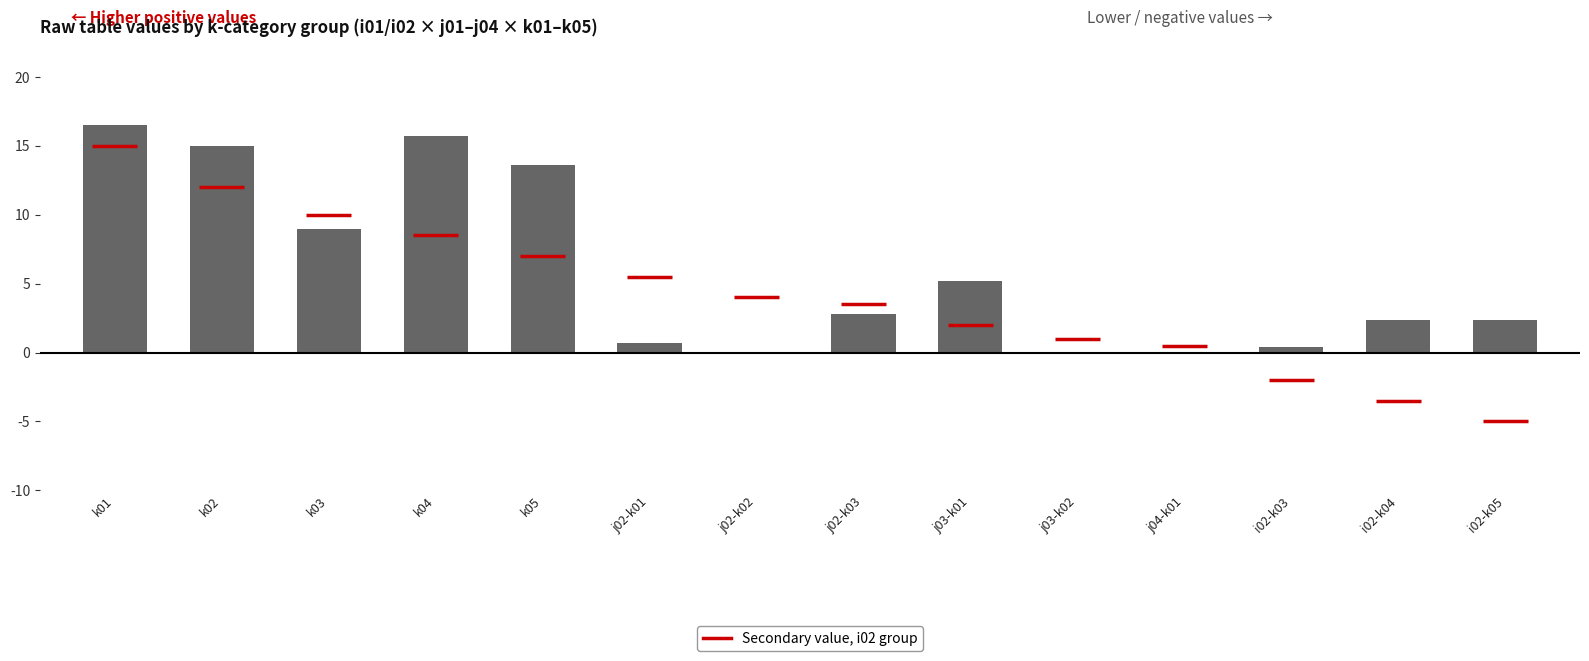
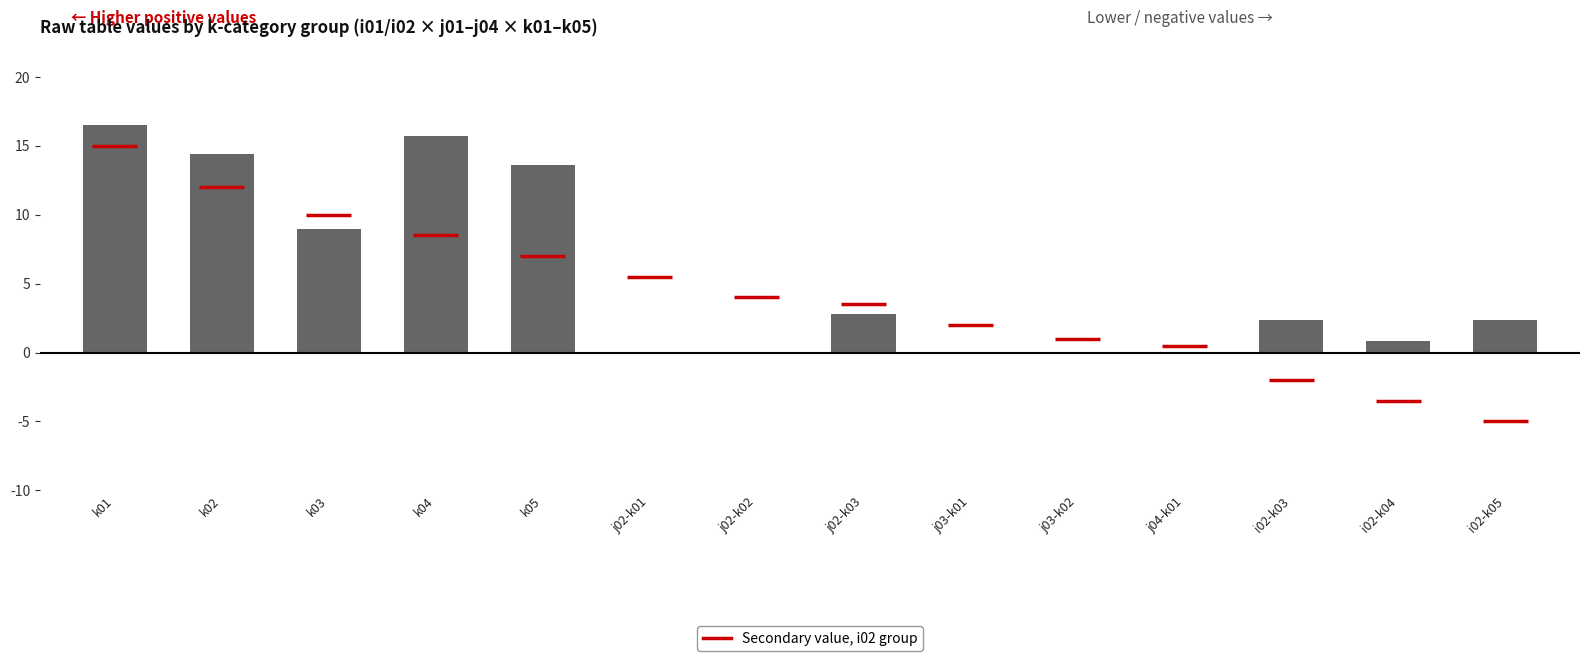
k02: 15.0 -> 14.4
j02-k01: 0.7 -> 0.0
j03-k01: 5.2 -> 0.0
i02-k03: 0.4 -> 2.4
i02-k04: 2.4 -> 0.8
